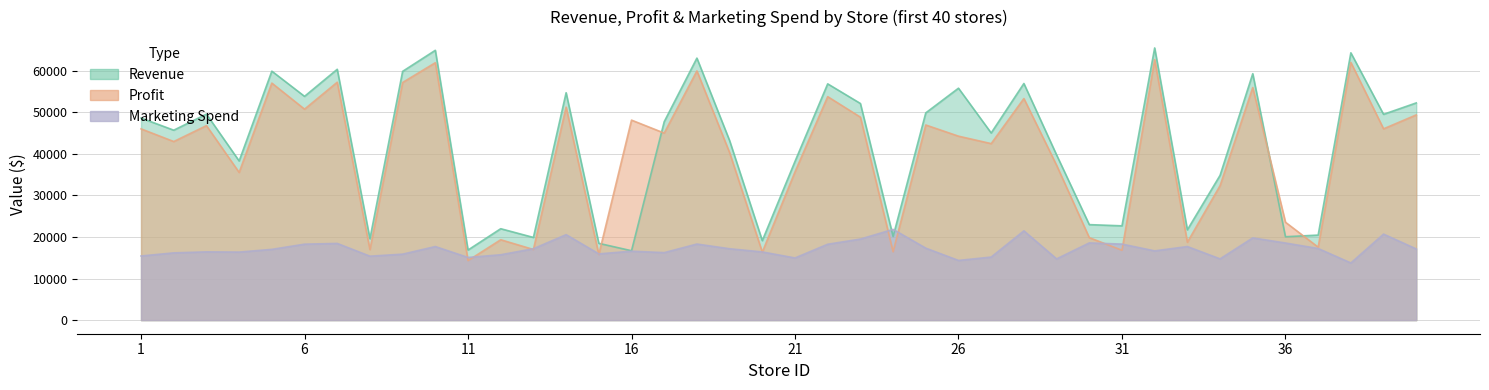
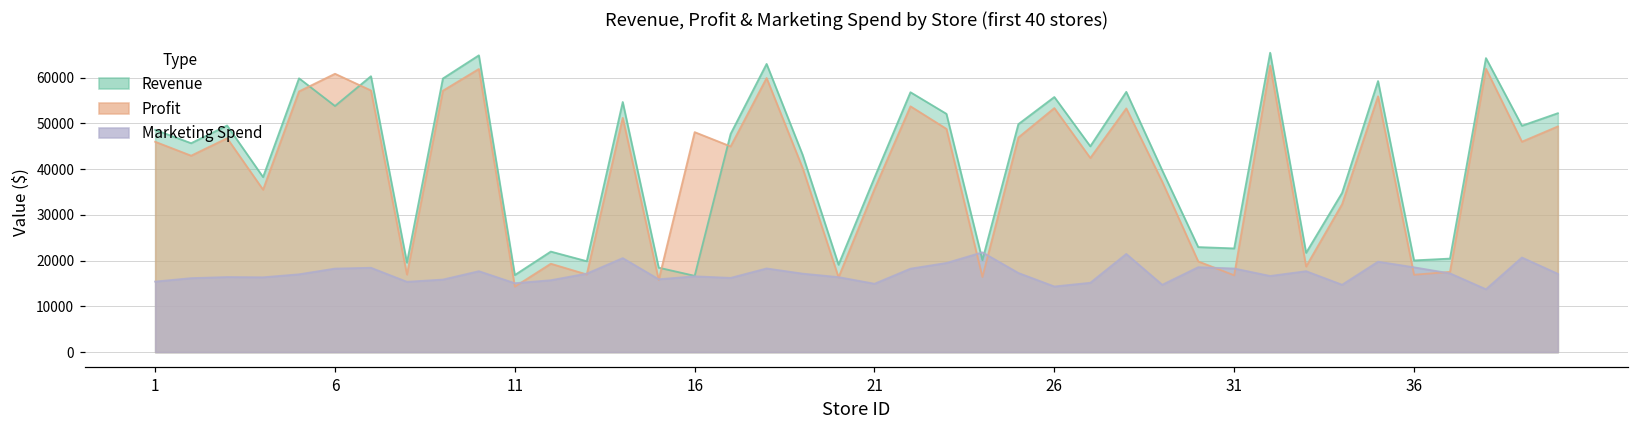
Profit, 6: 51000 -> 61000
Profit, 26: 44000 -> 53000
Profit, 36: 24000 -> 17000
